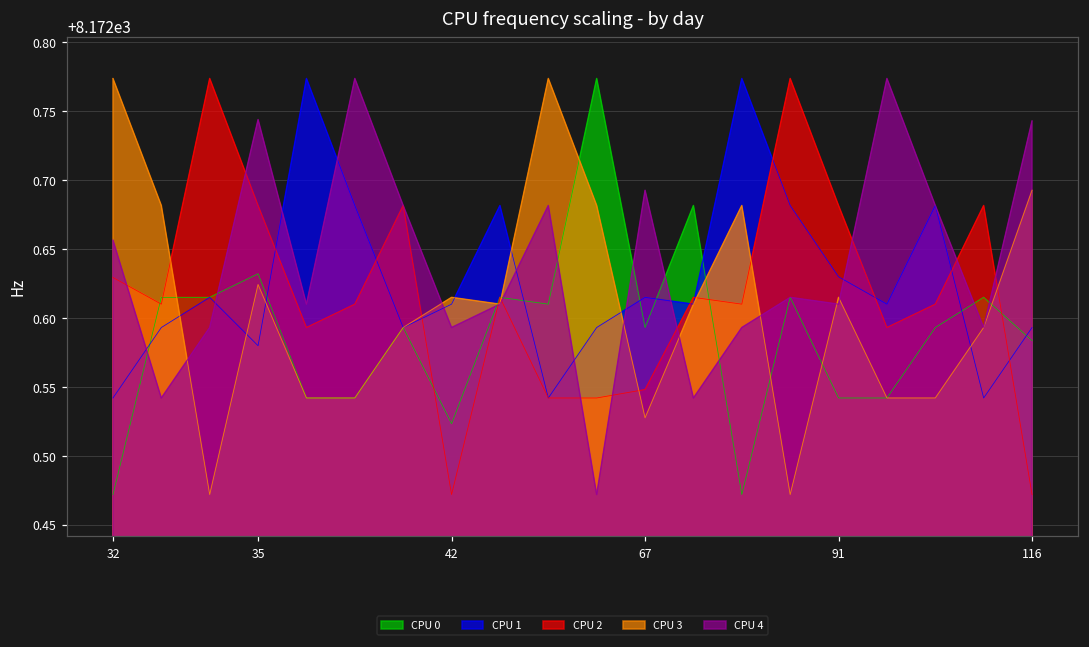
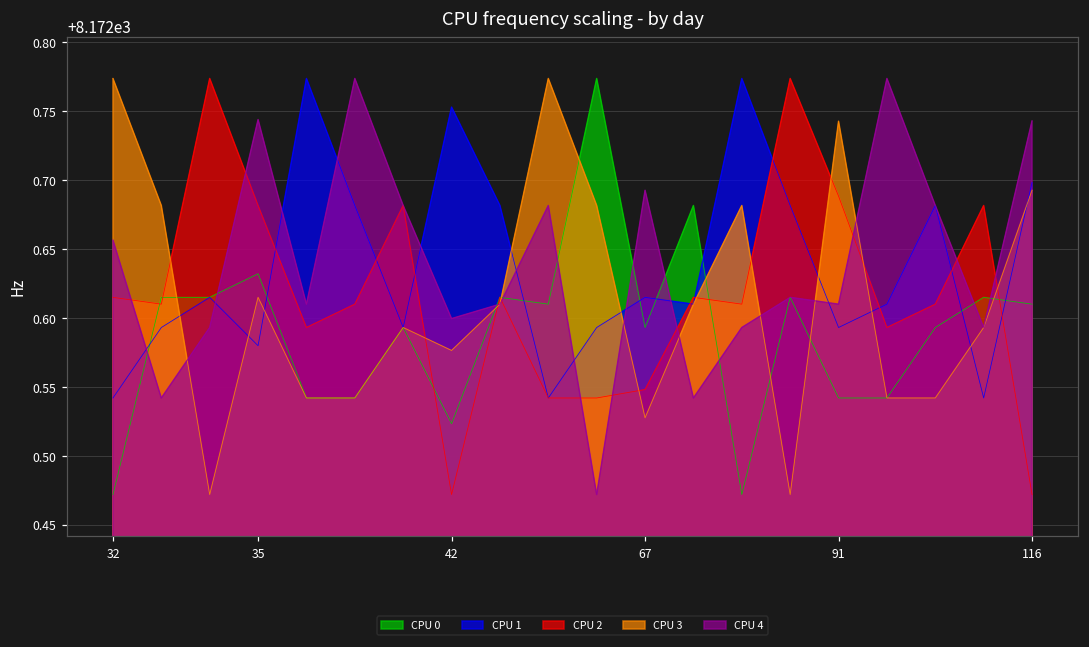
CPU 2, 32: 8172.629 -> 8172.615
CPU 3, 35: 8172.624 -> 8172.615
CPU 1, 42: 8172.610 -> 8172.753
CPU 3, 42: 8172.615 -> 8172.576
CPU 4, 42: 8172.593 -> 8172.600
CPU 1, 91: 8172.630 -> 8172.593
CPU 2, 91: 8172.682 -> 8172.688
CPU 3, 91: 8172.615 -> 8172.743
CPU 0, 116: 8172.584 -> 8172.610
CPU 1, 116: 8172.593 -> 8172.698
